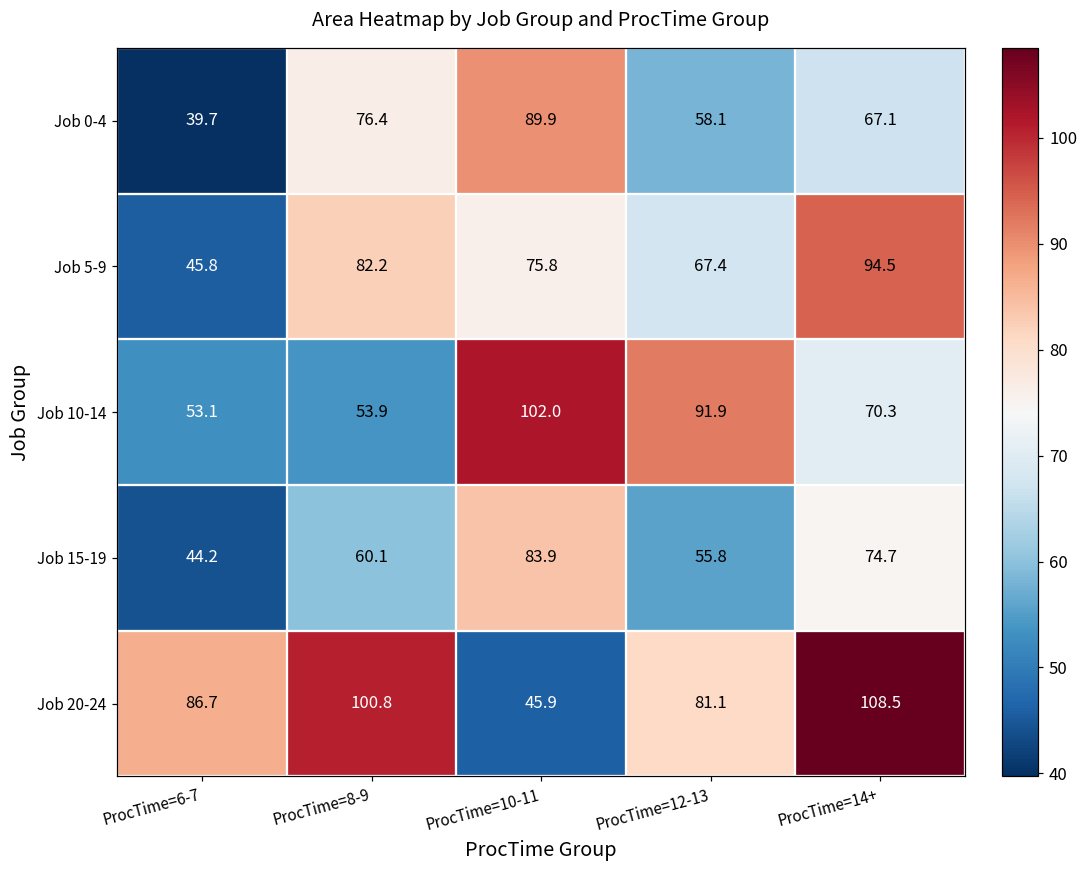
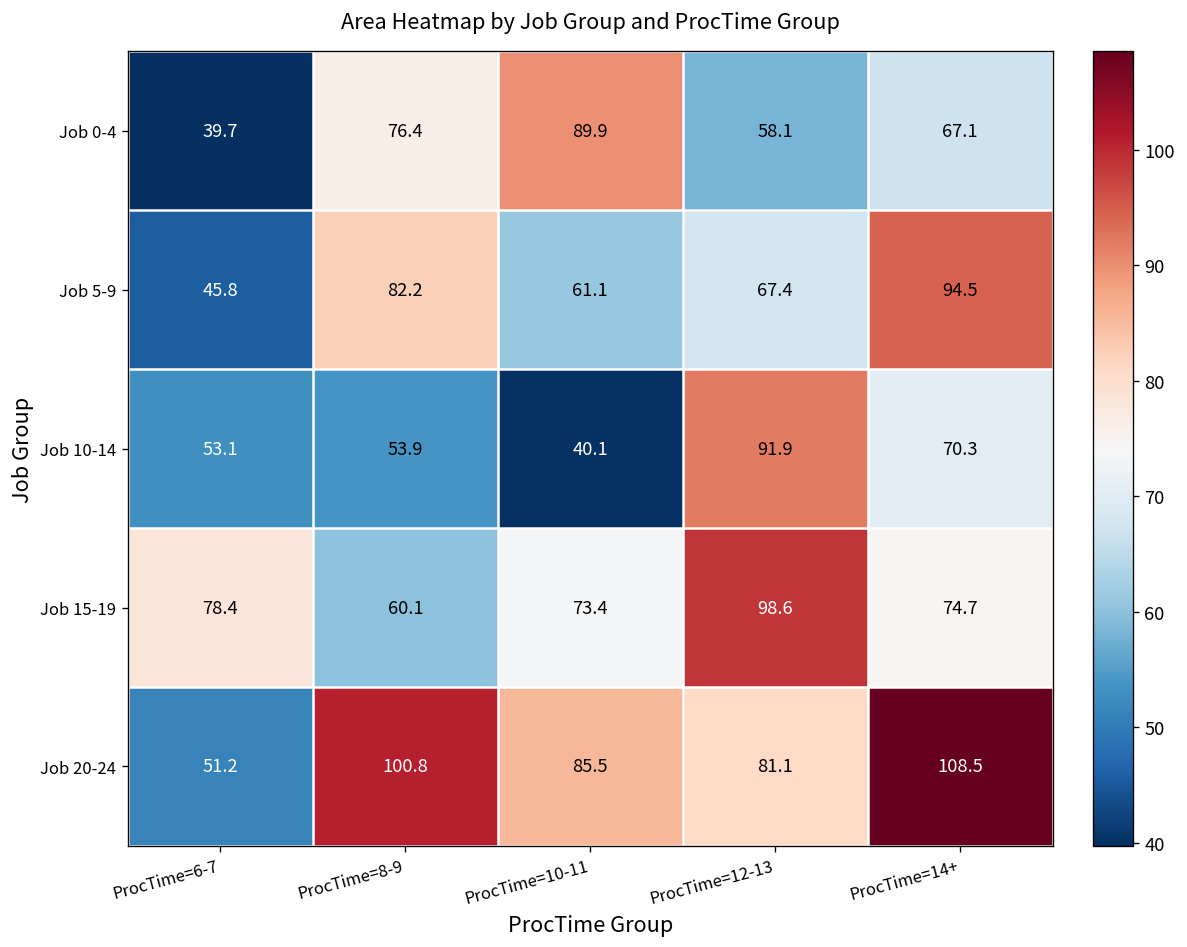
Job 5-9, ProcTime=10-11: 75.8 -> 61.1
Job 10-14, ProcTime=10-11: 102.0 -> 40.1
Job 15-19, ProcTime=6-7: 44.2 -> 78.4
Job 15-19, ProcTime=10-11: 83.9 -> 73.4
Job 15-19, ProcTime=12-13: 55.8 -> 98.6
Job 20-24, ProcTime=6-7: 86.7 -> 51.2
Job 20-24, ProcTime=10-11: 45.9 -> 85.5
